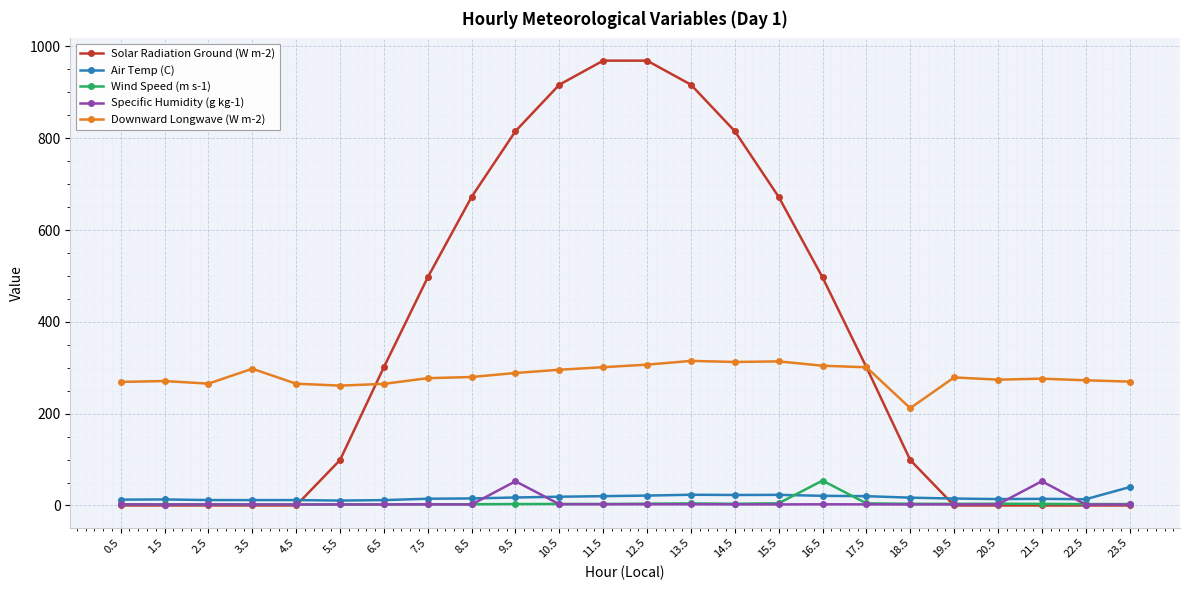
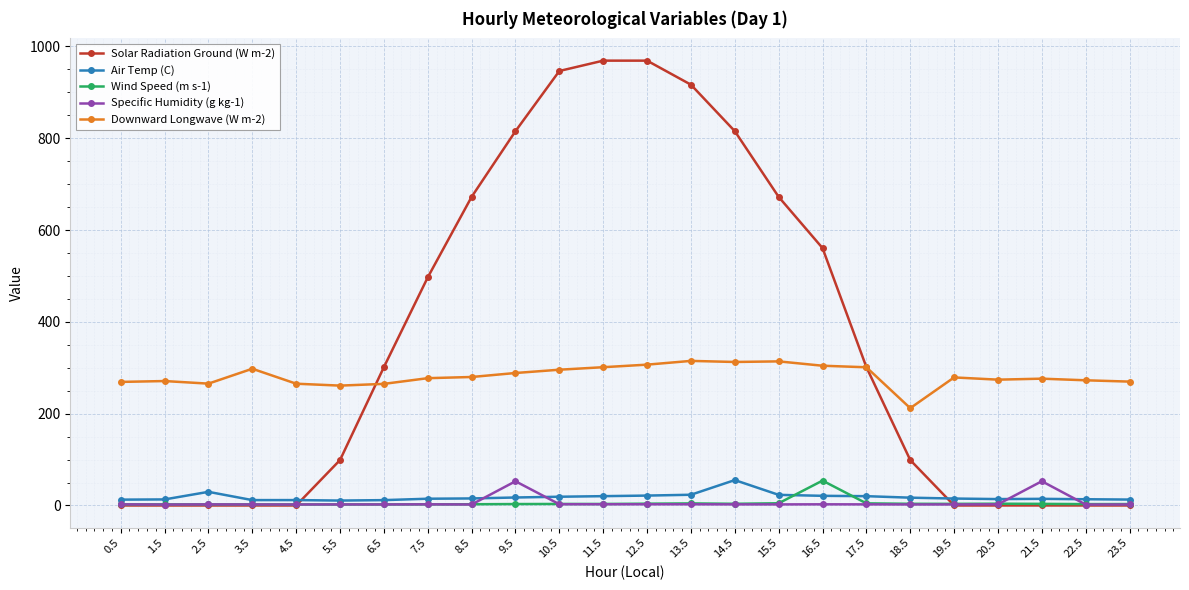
Air Temp (C), 2.5: 10 -> 30
Solar Radiation Ground (W m-2), 10.5: 920 -> 950
Air Temp (C), 14.5: 20 -> 60
Solar Radiation Ground (W m-2), 16.5: 500 -> 560
Air Temp (C), 23.5: 40 -> 10
